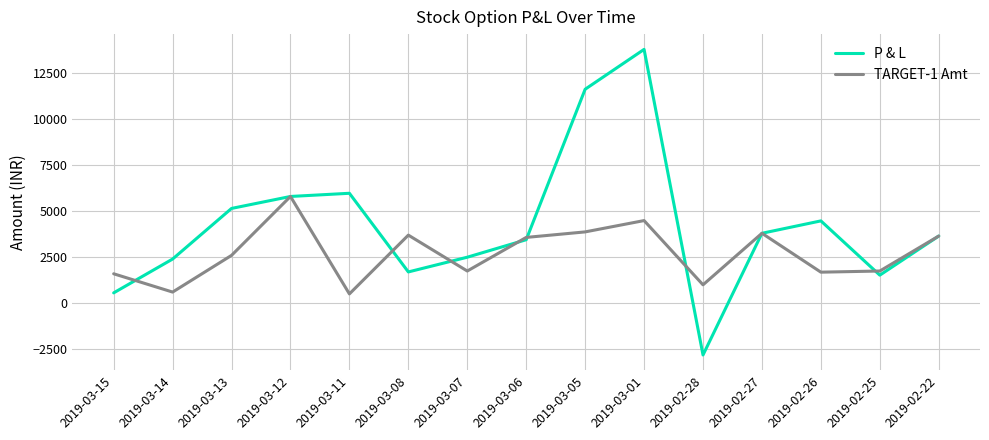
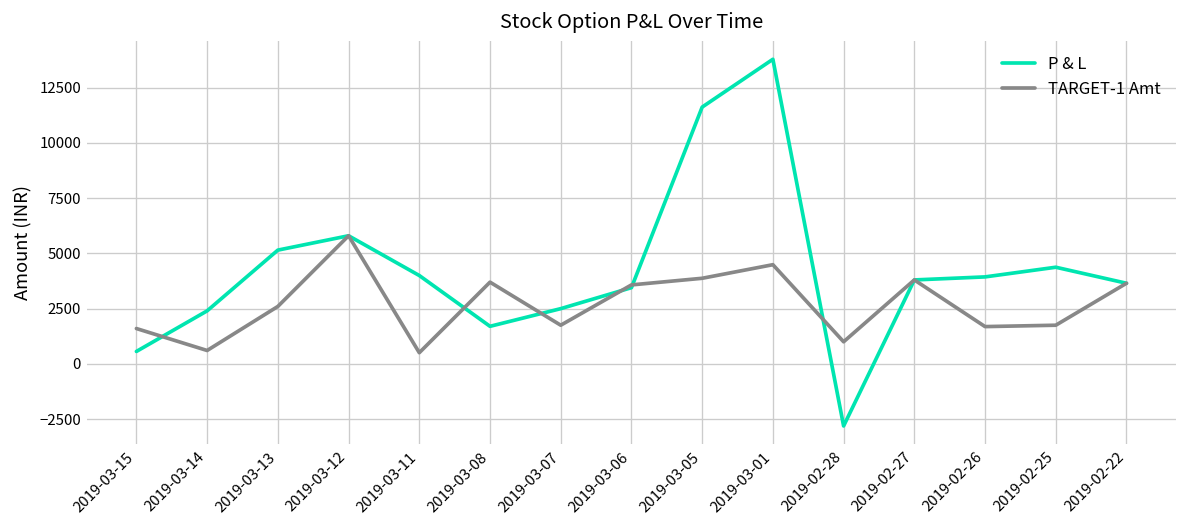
P & L, 2019-03-11: 6000 -> 4000
P & L, 2019-02-26: 4500 -> 3900
P & L, 2019-02-25: 1500 -> 4400
